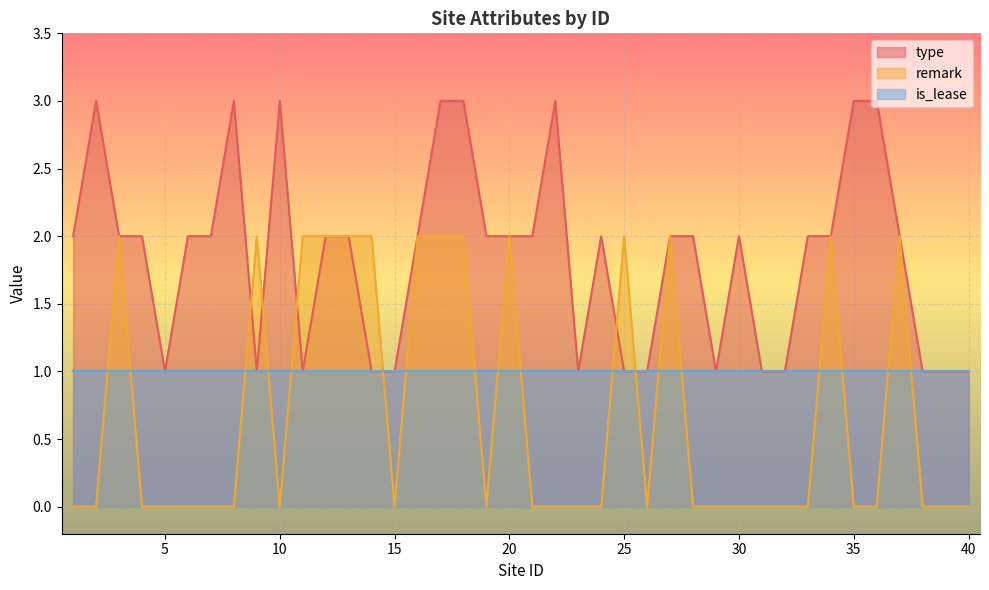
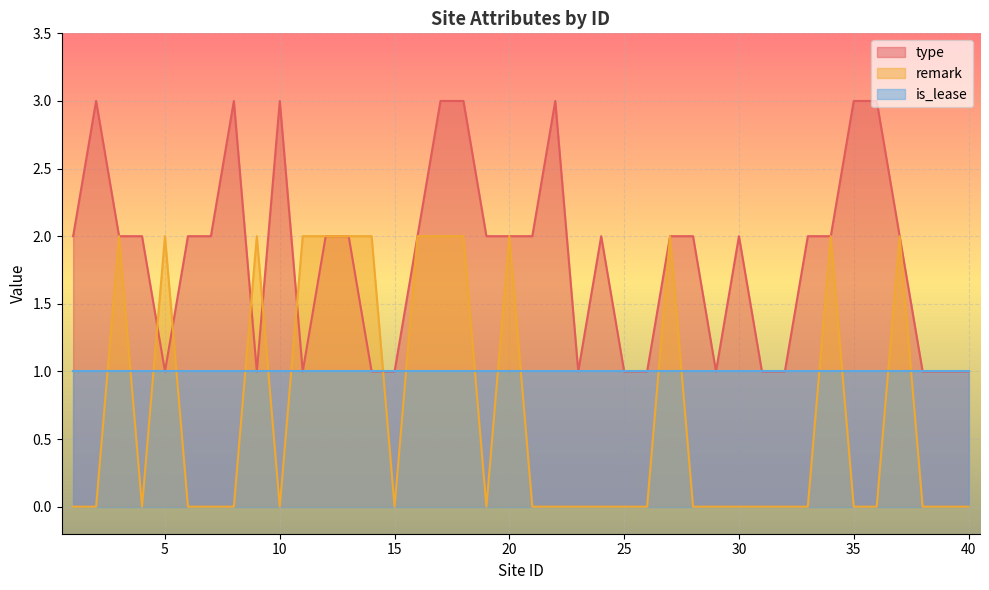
remark, 5: 0 -> 2
remark, 25: 2 -> 0
